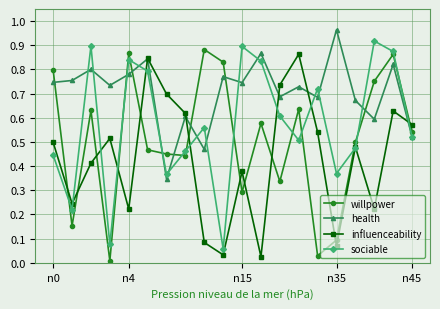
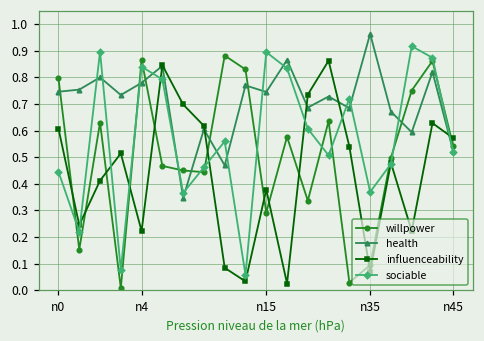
influenceability, n0: 0.50 -> 0.61
